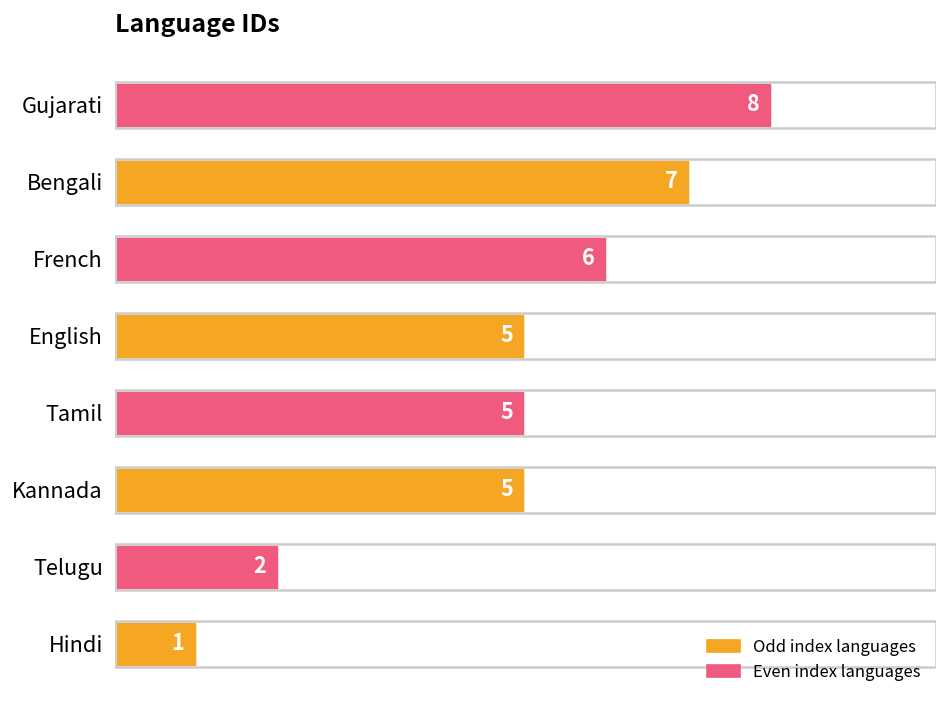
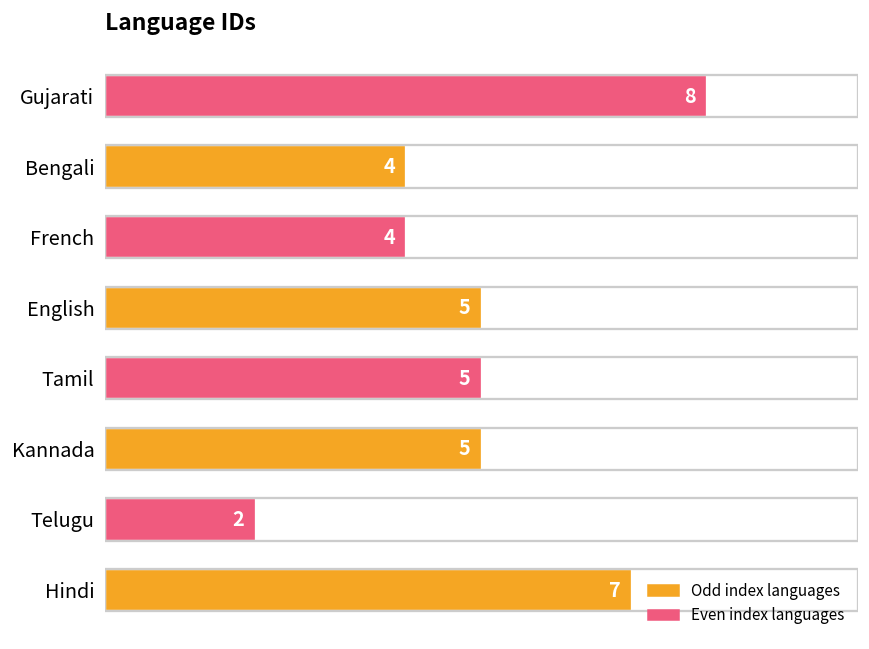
Bengali: 7 -> 4
French: 6 -> 4
Hindi: 1 -> 7
